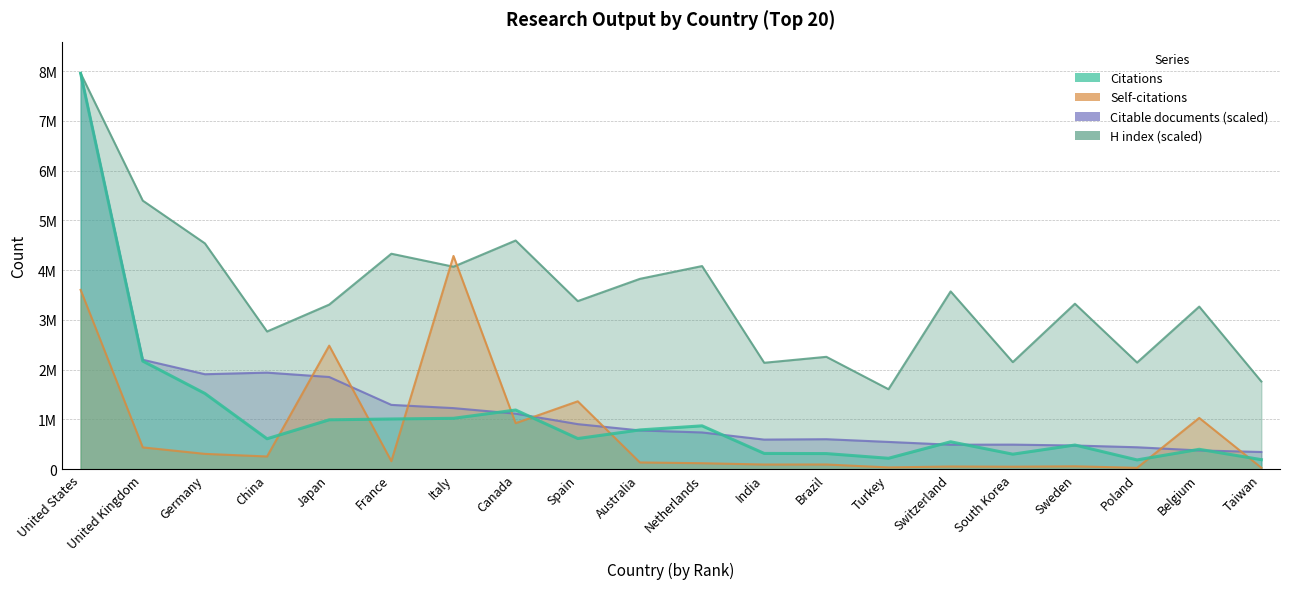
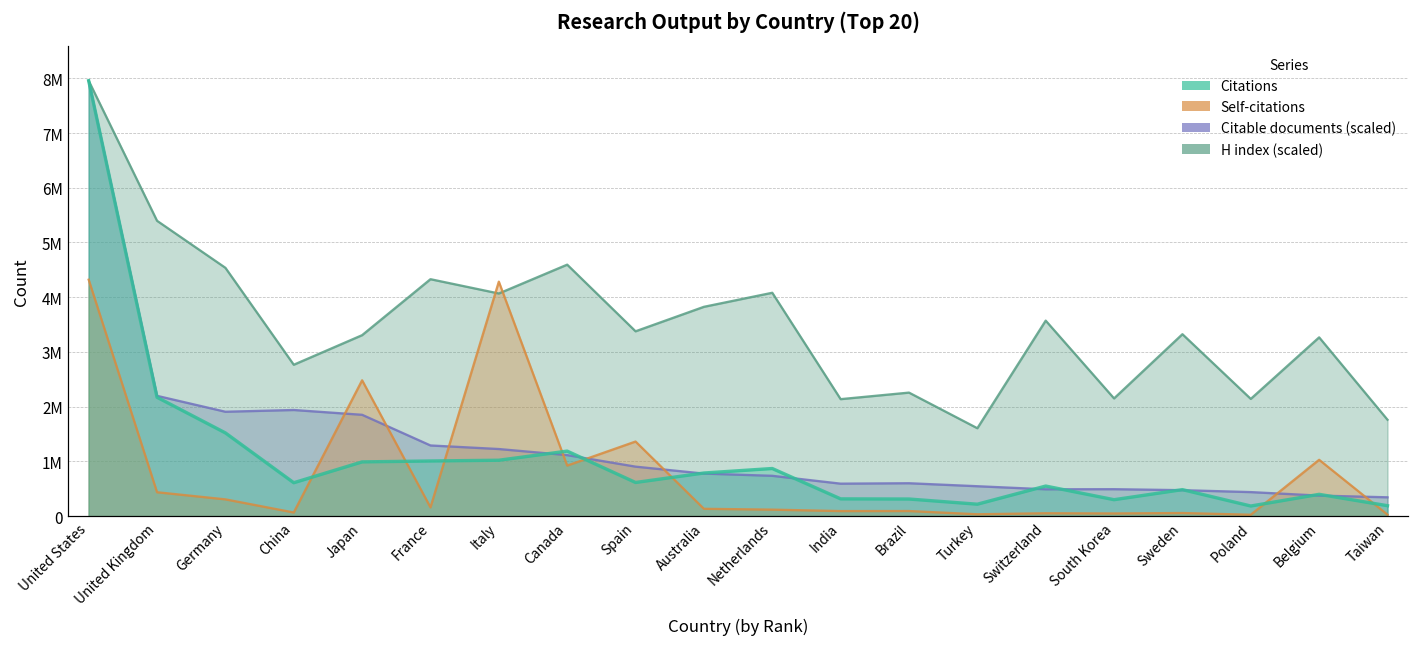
Self-citations, United States: 3600000 -> 4300000
Self-citations, China: 300000 -> 100000
